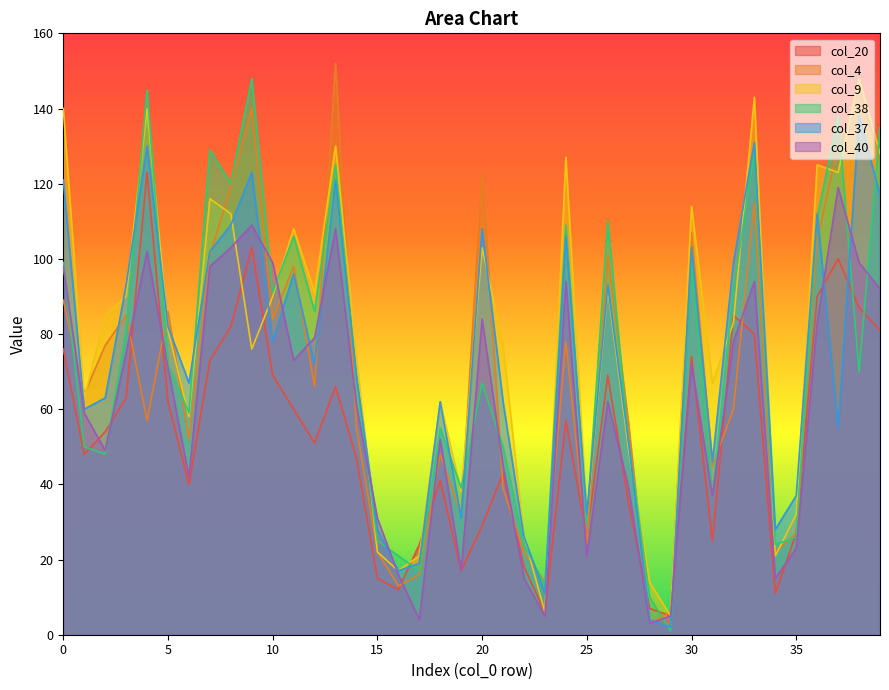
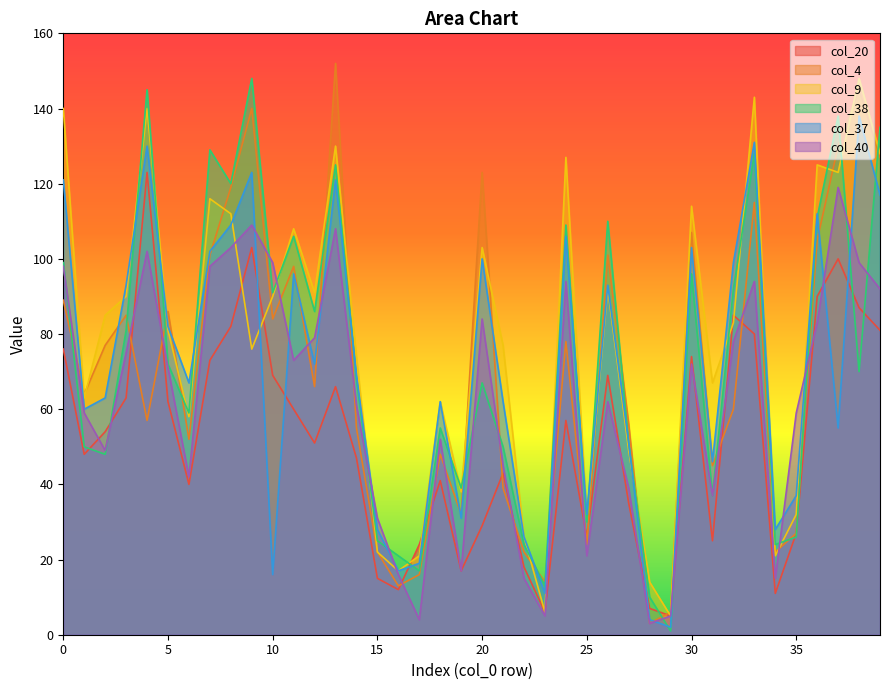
col_37, 10: 78 -> 16
col_37, 20: 108 -> 100
col_38, 30: 99 -> 96
col_40, 35: 23 -> 59
